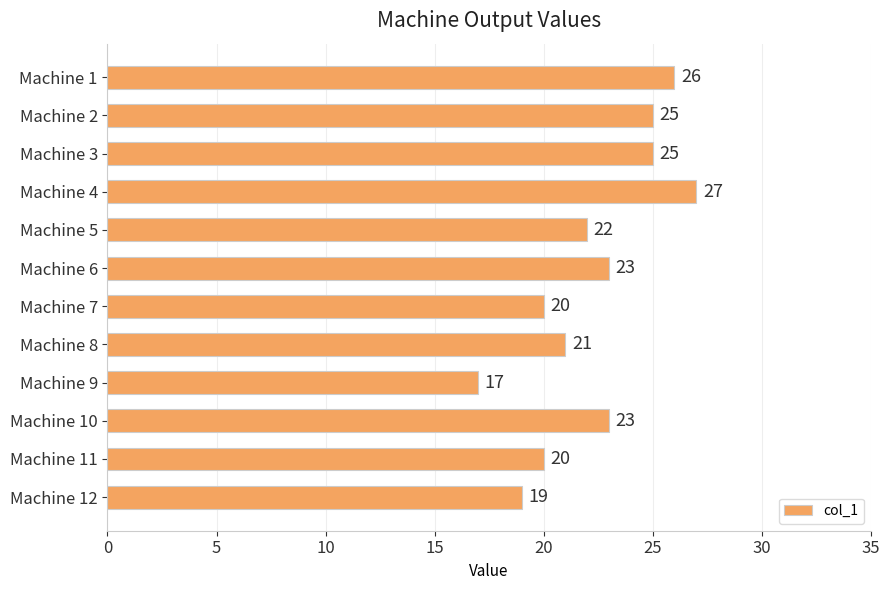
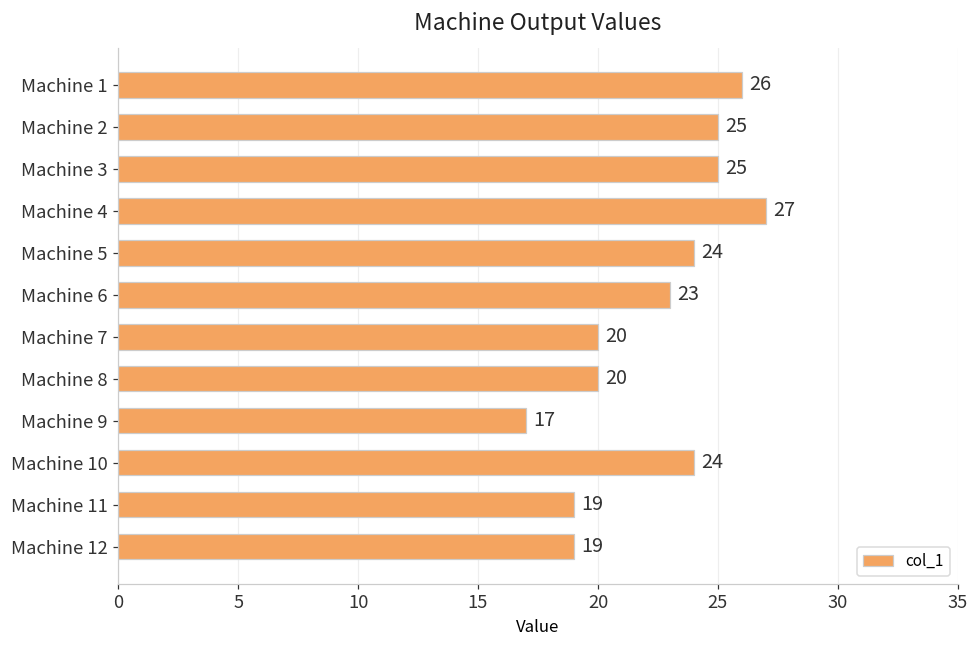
Machine 5: 22 -> 24
Machine 8: 21 -> 20
Machine 10: 23 -> 24
Machine 11: 20 -> 19
